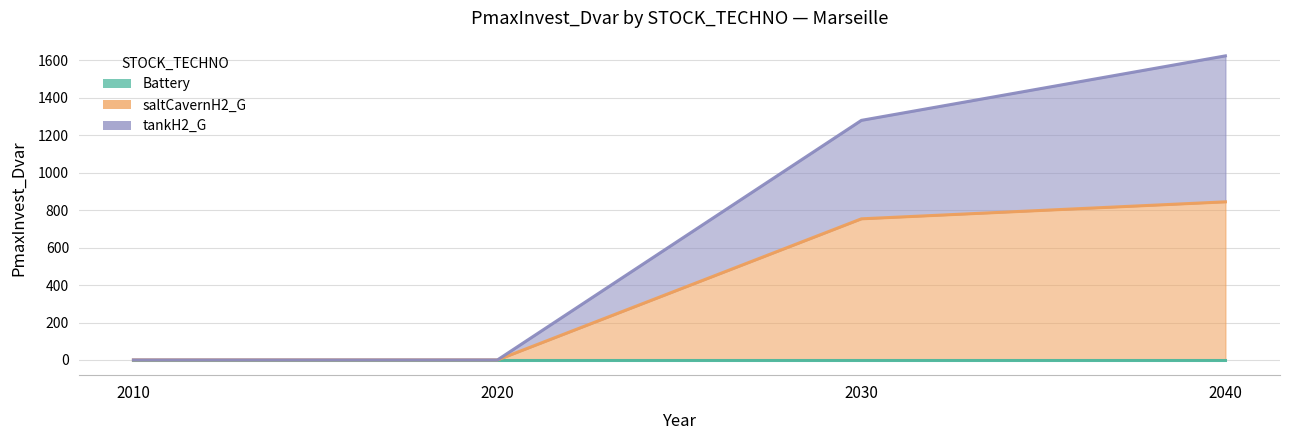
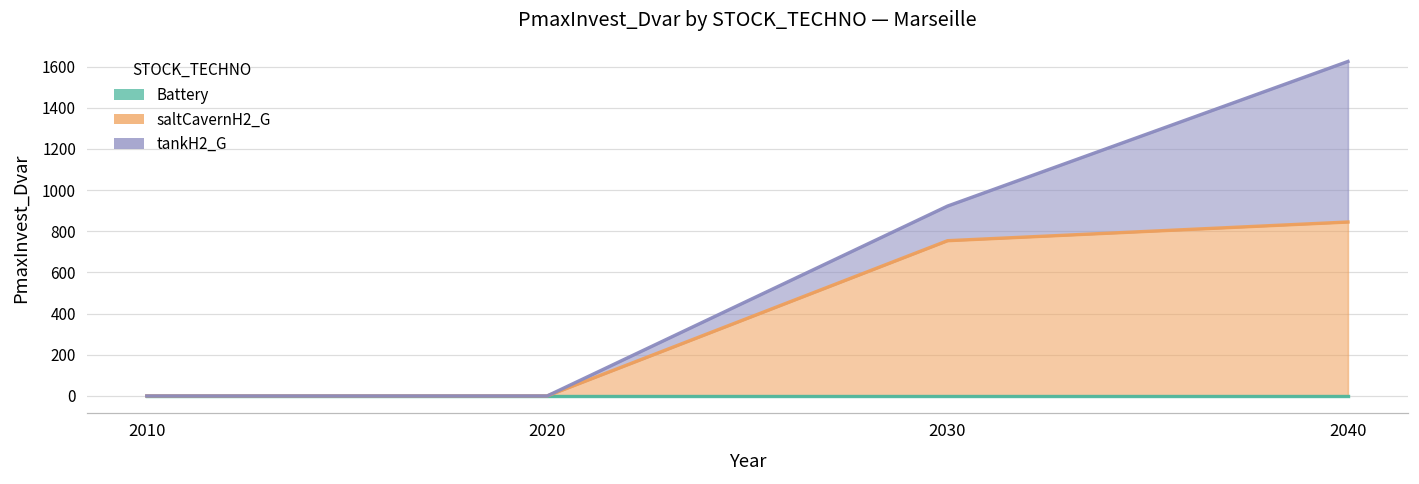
tankH2_G, 2030: 530 -> 170
